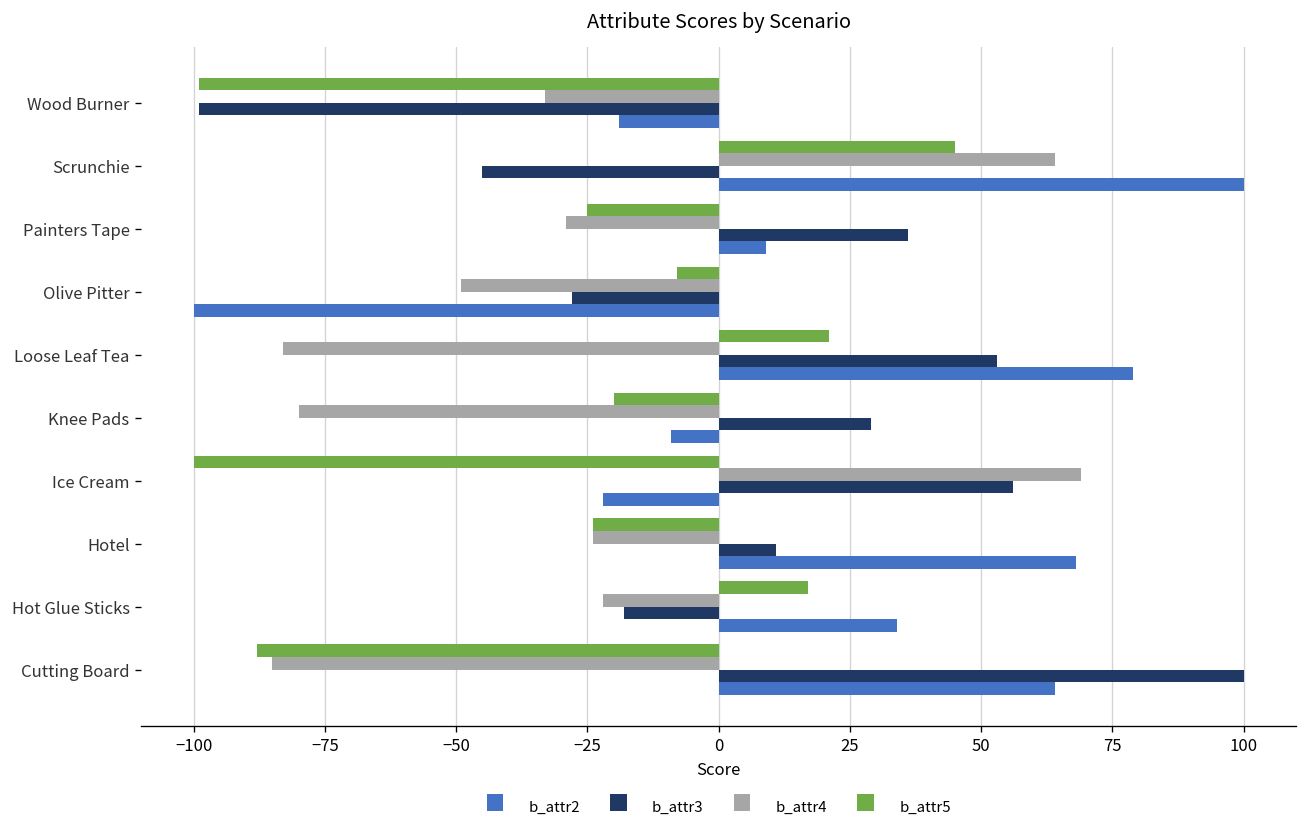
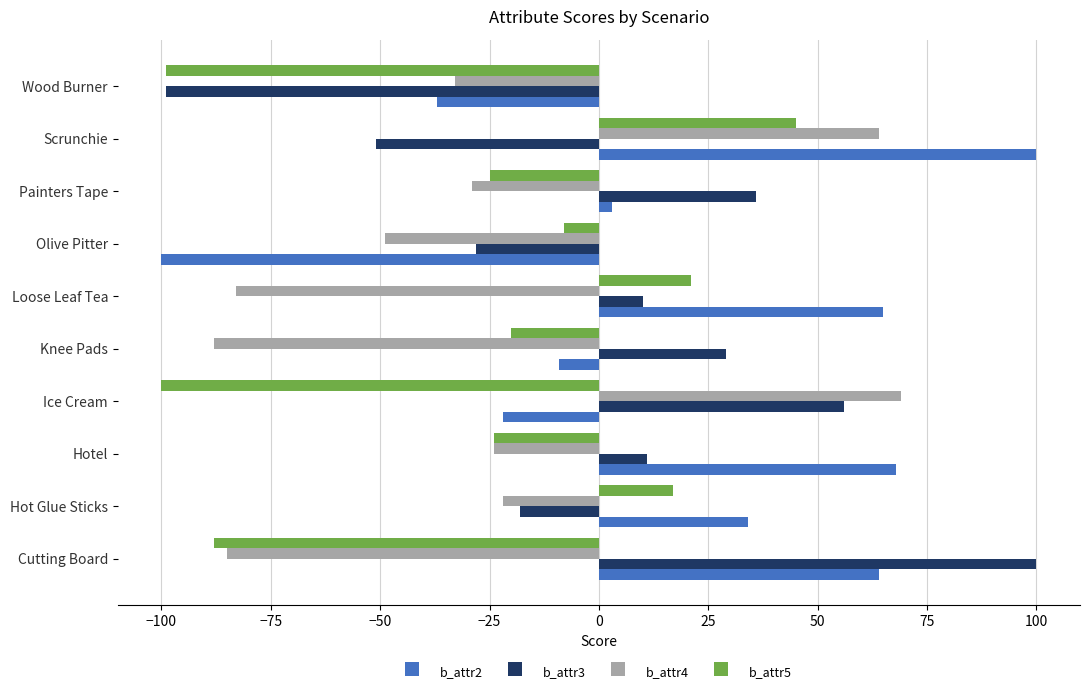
b_attr2, Wood Burner: -19 -> -37
b_attr3, Scrunchie: -45 -> -51
b_attr2, Painters Tape: 9 -> 3
b_attr3, Loose Leaf Tea: 53 -> 10
b_attr2, Loose Leaf Tea: 79 -> 65
b_attr4, Knee Pads: -80 -> -88
